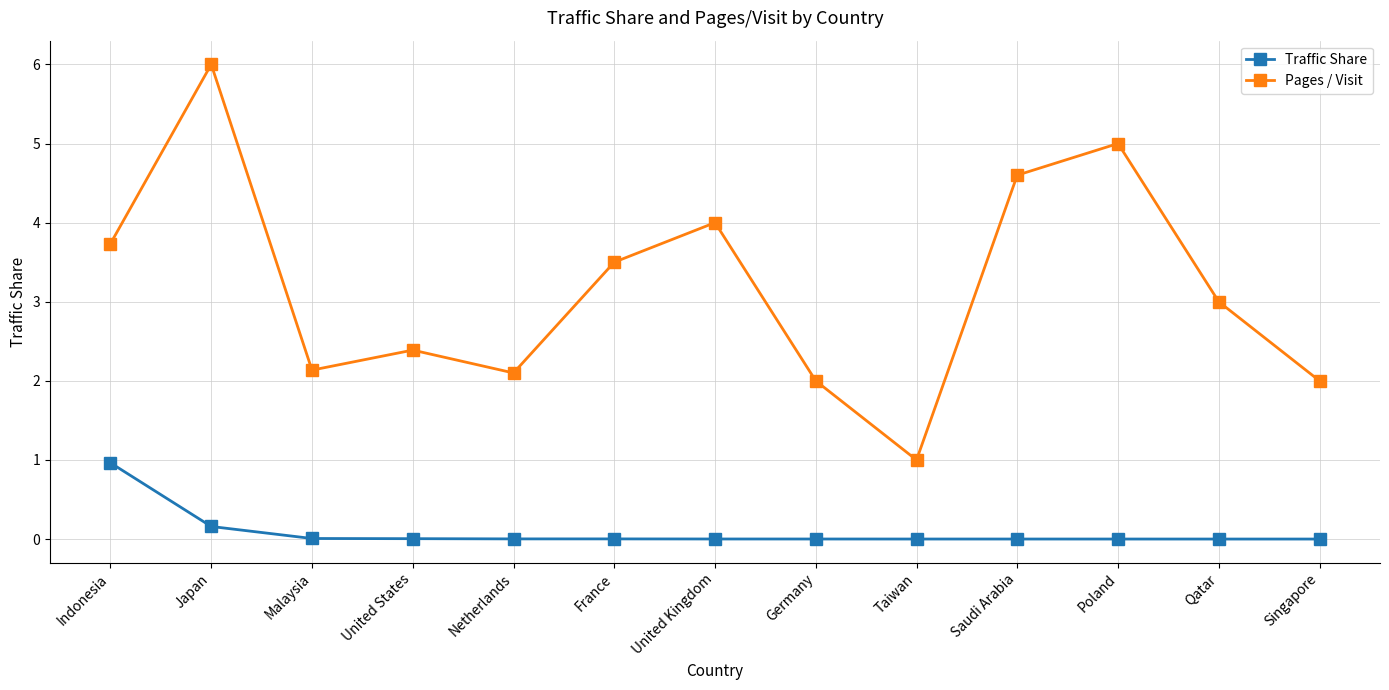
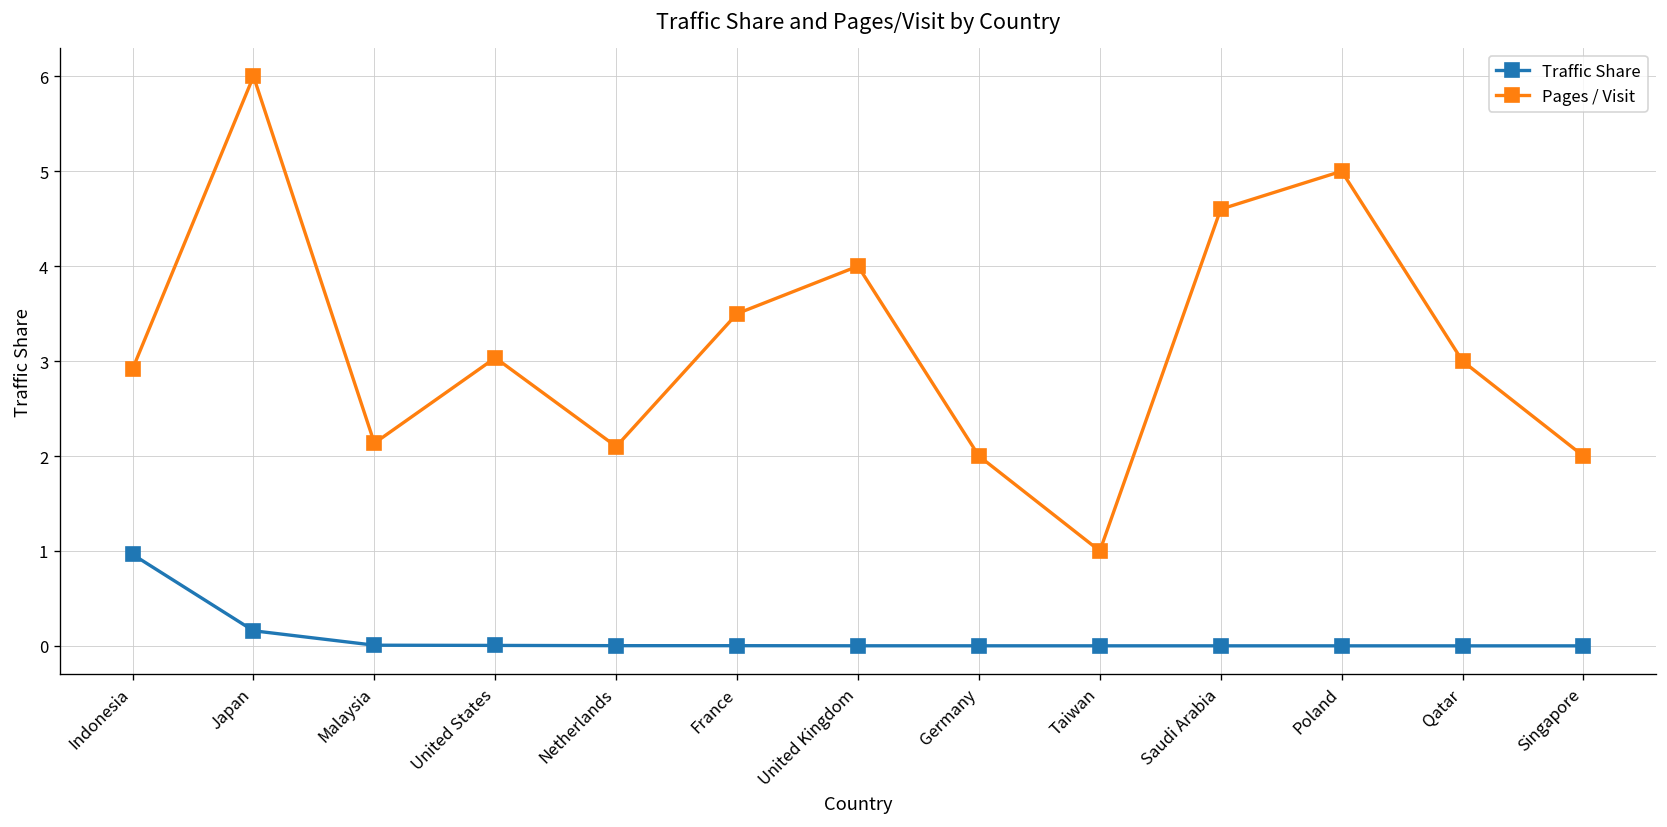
Pages / Visit, Indonesia: 3.7 -> 2.9
Pages / Visit, United States: 2.4 -> 3.0
